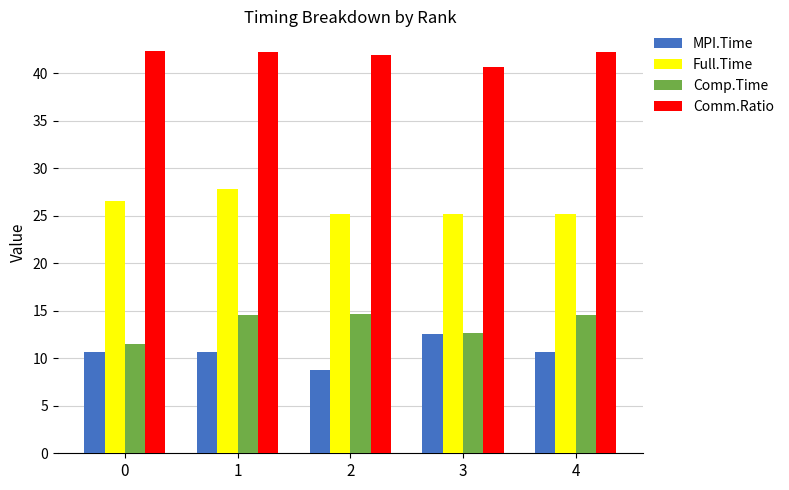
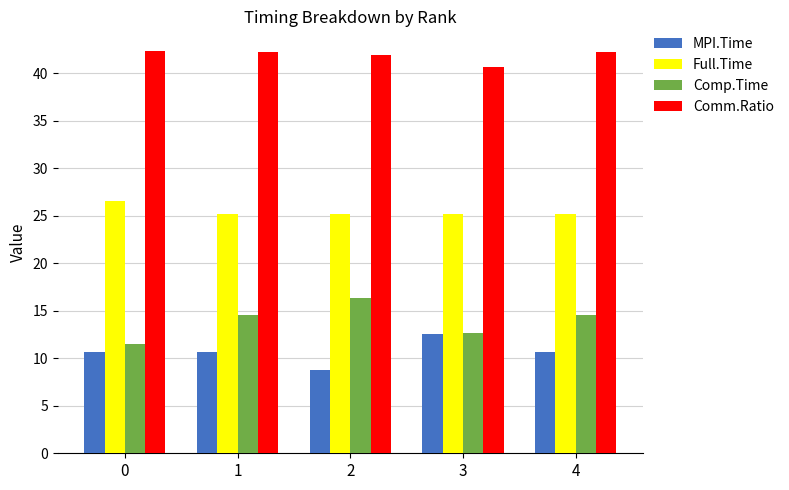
Full.Time, 1: 28 -> 25
Comp.Time, 2: 15 -> 16
